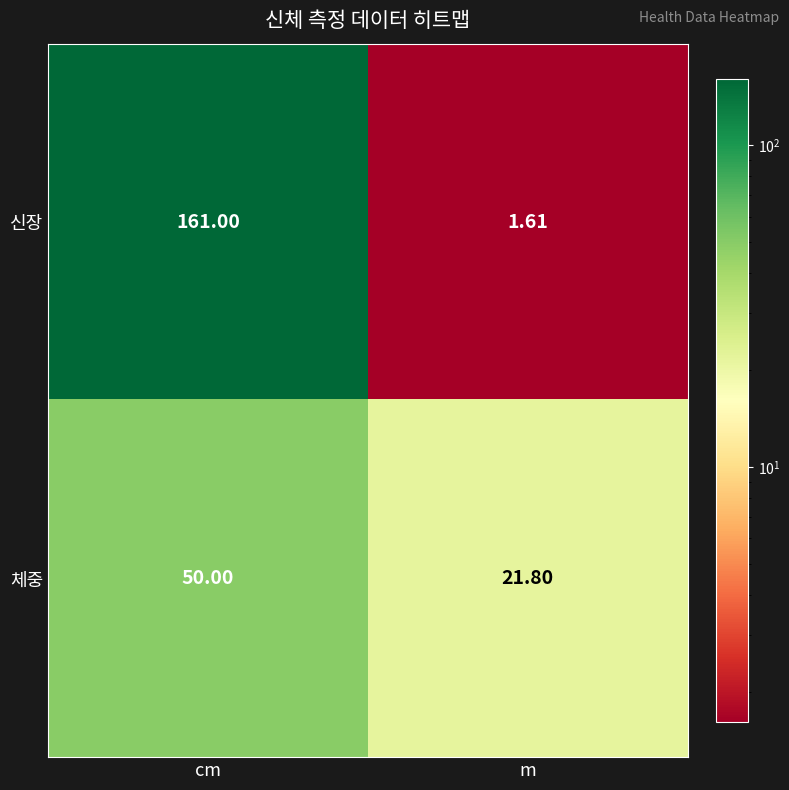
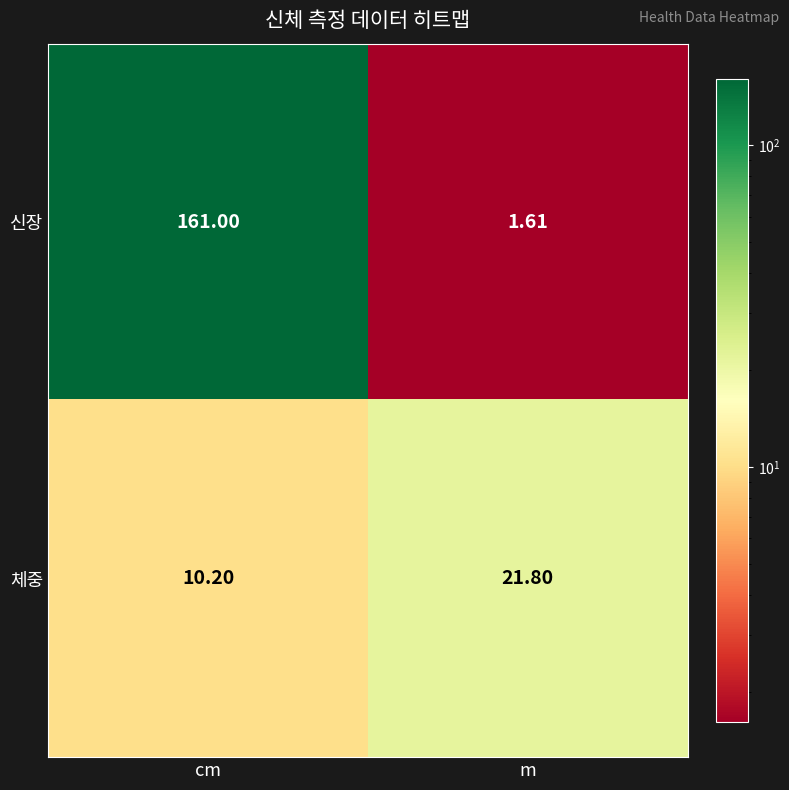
체중, cm: 50.00 -> 10.20
